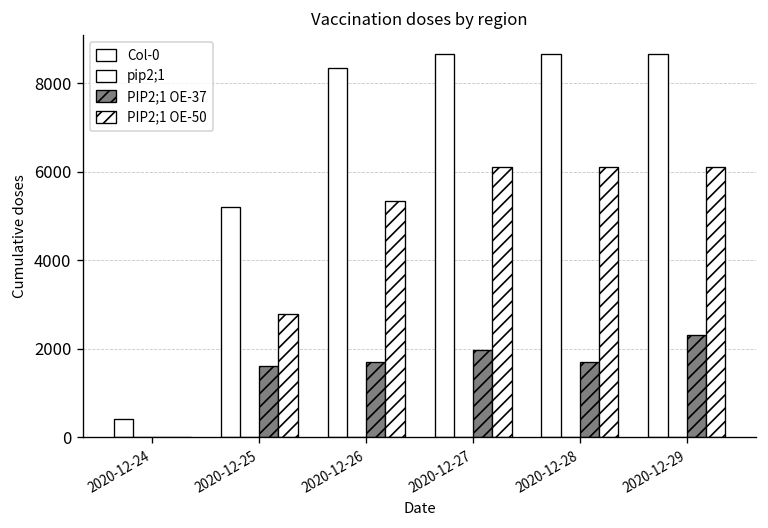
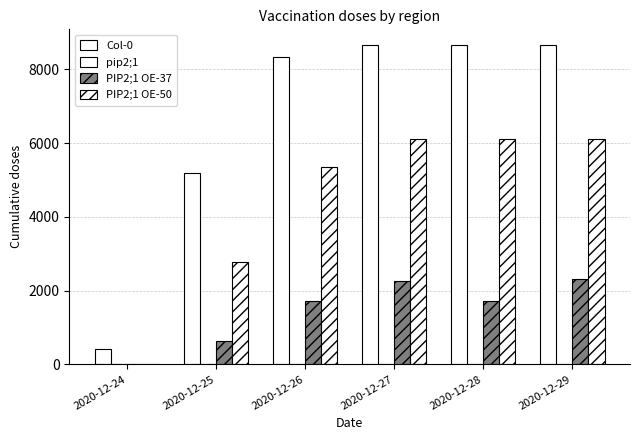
PIP2;1 OE-37, 2020-12-25: 1600 -> 600
PIP2;1 OE-37, 2020-12-27: 2000 -> 2200
